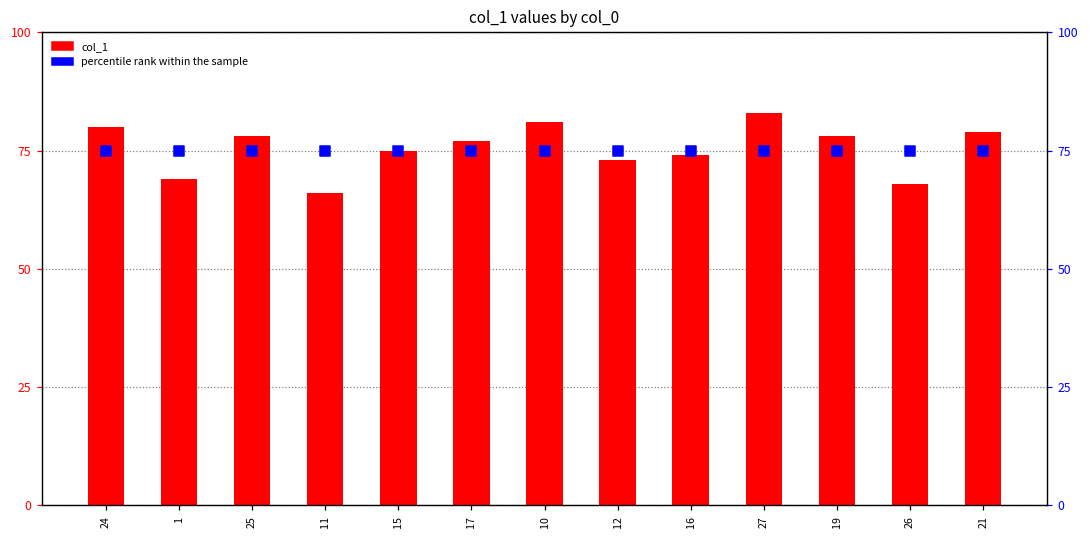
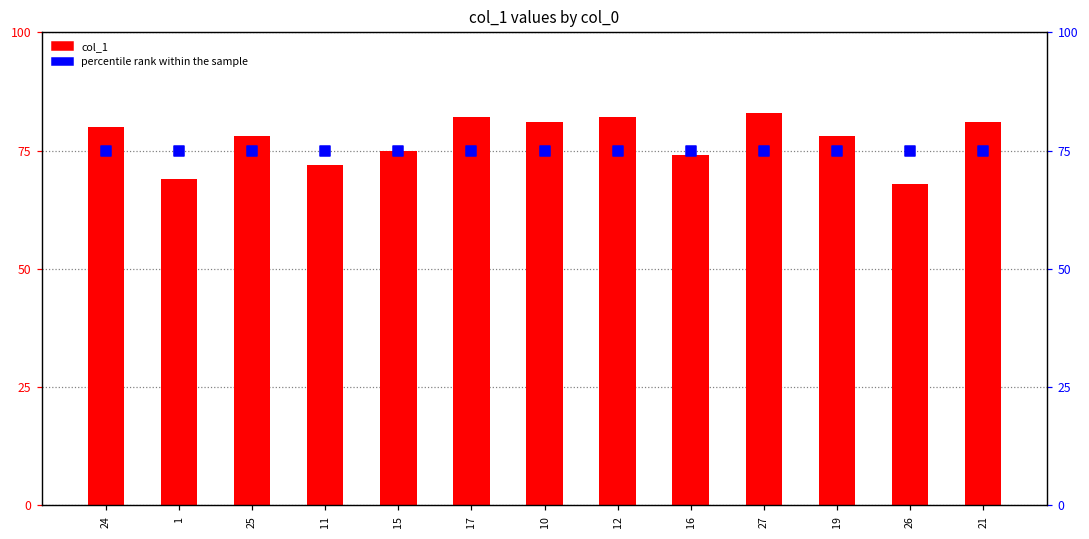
col_1, 11: 66 -> 72
col_1, 17: 77 -> 82
col_1, 12: 73 -> 82
col_1, 21: 79 -> 81
